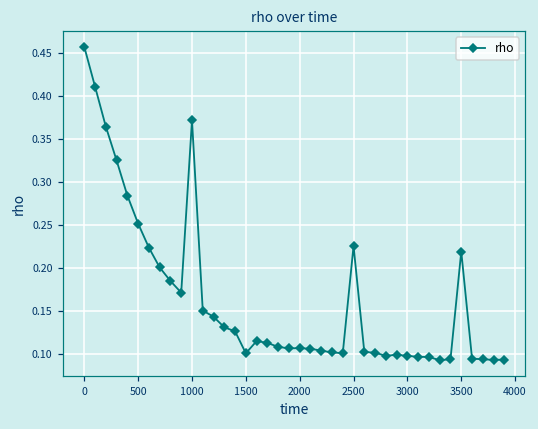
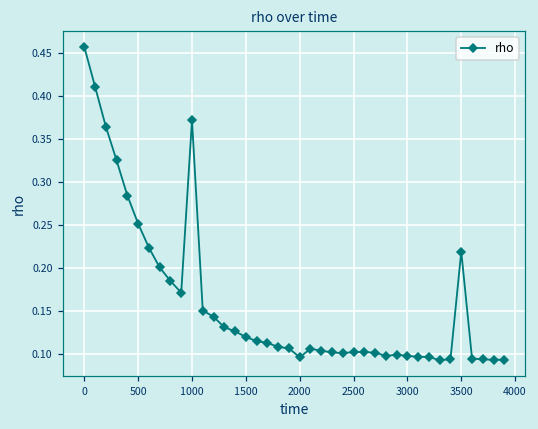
1500: 0.10 -> 0.12
2000: 0.11 -> 0.10
2500: 0.23 -> 0.10
